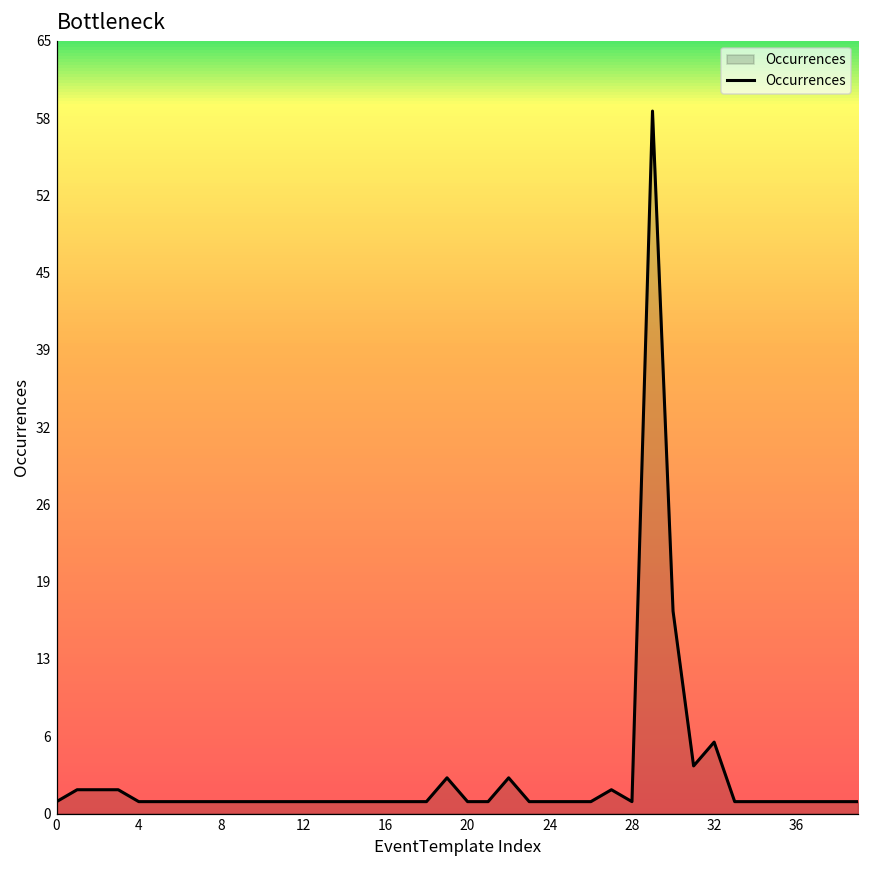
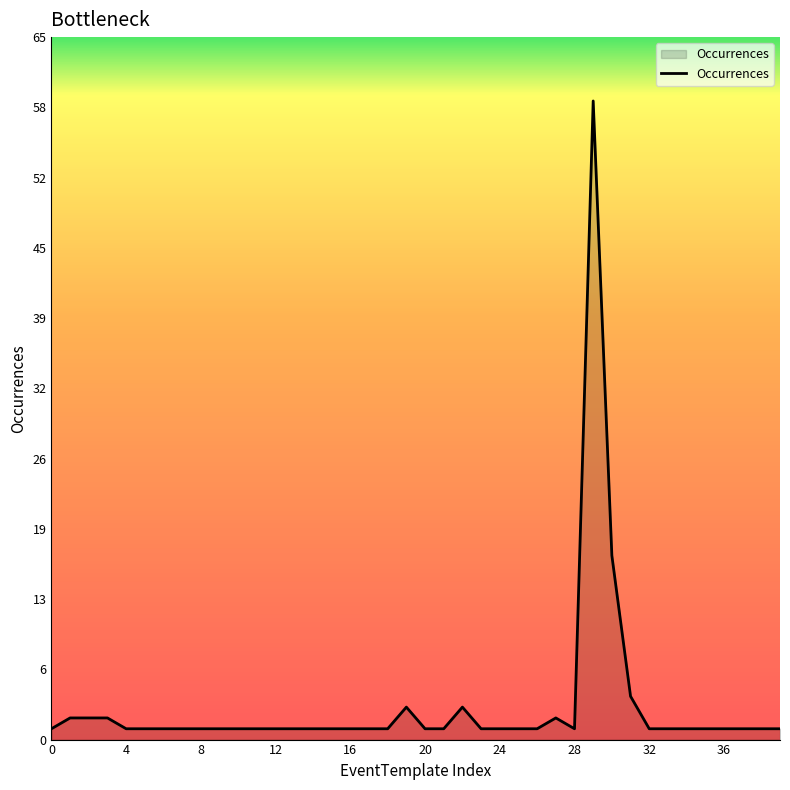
32: 6 -> 1
